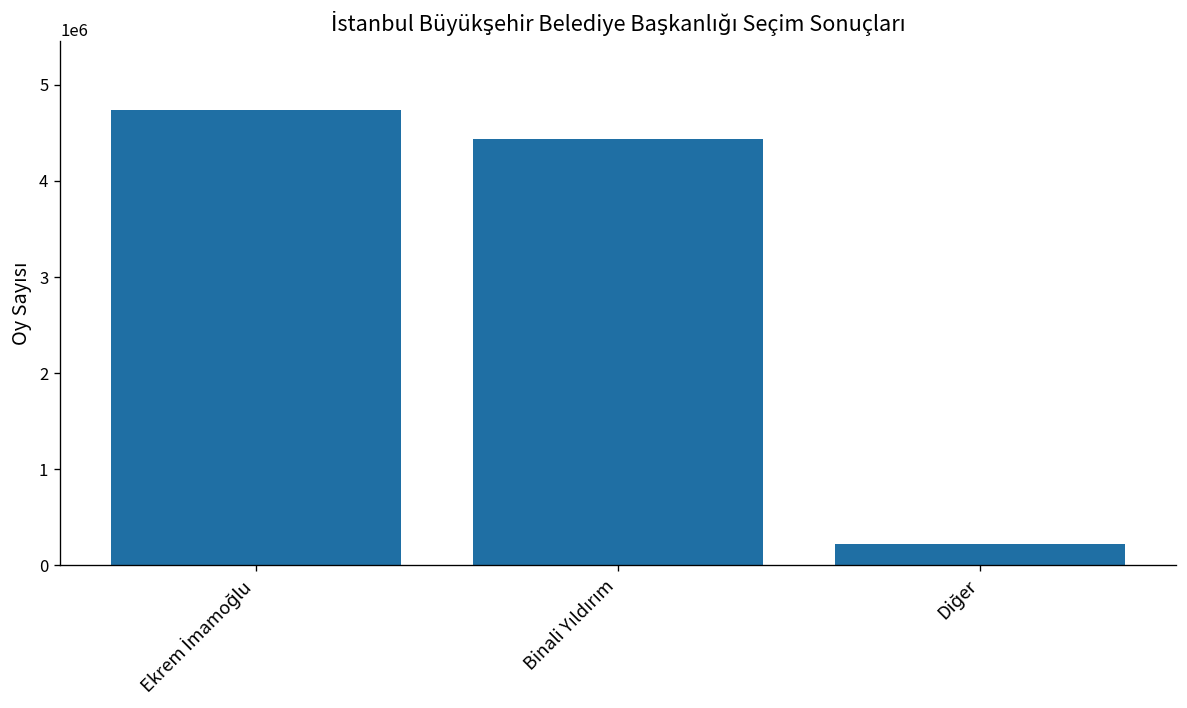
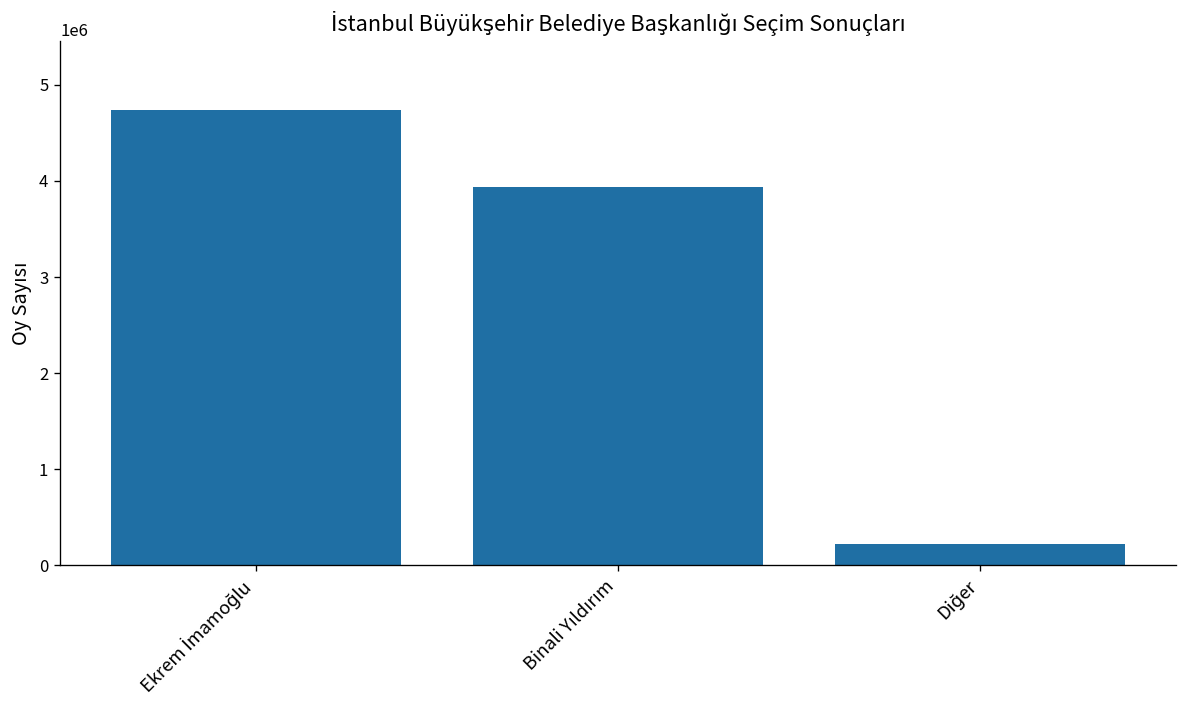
Binali Yıldırım: 4400000 -> 3900000
